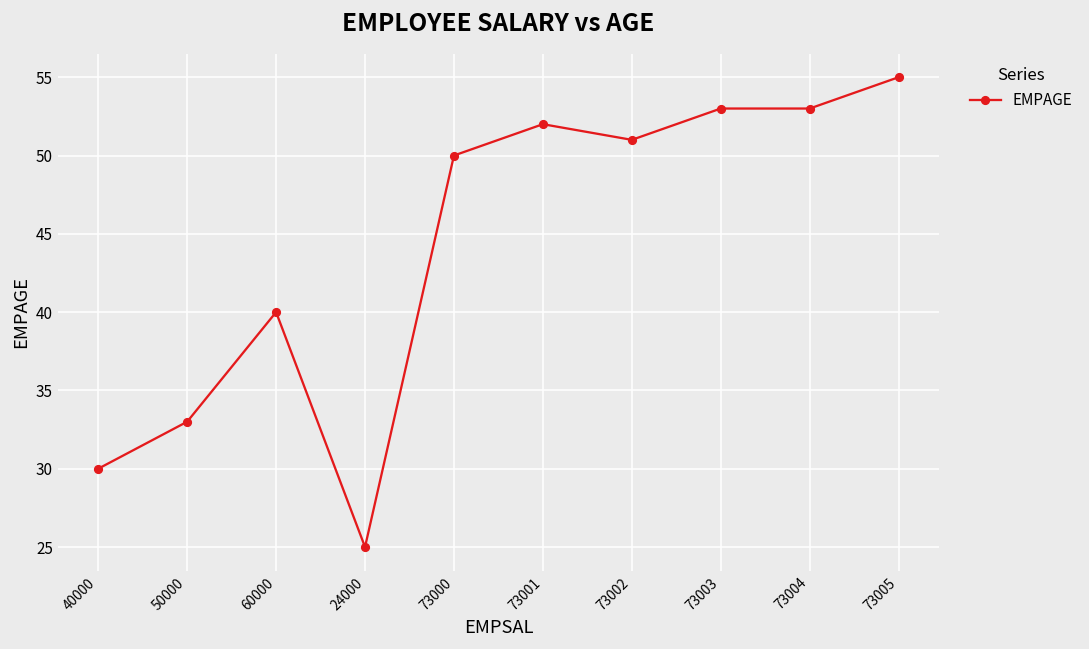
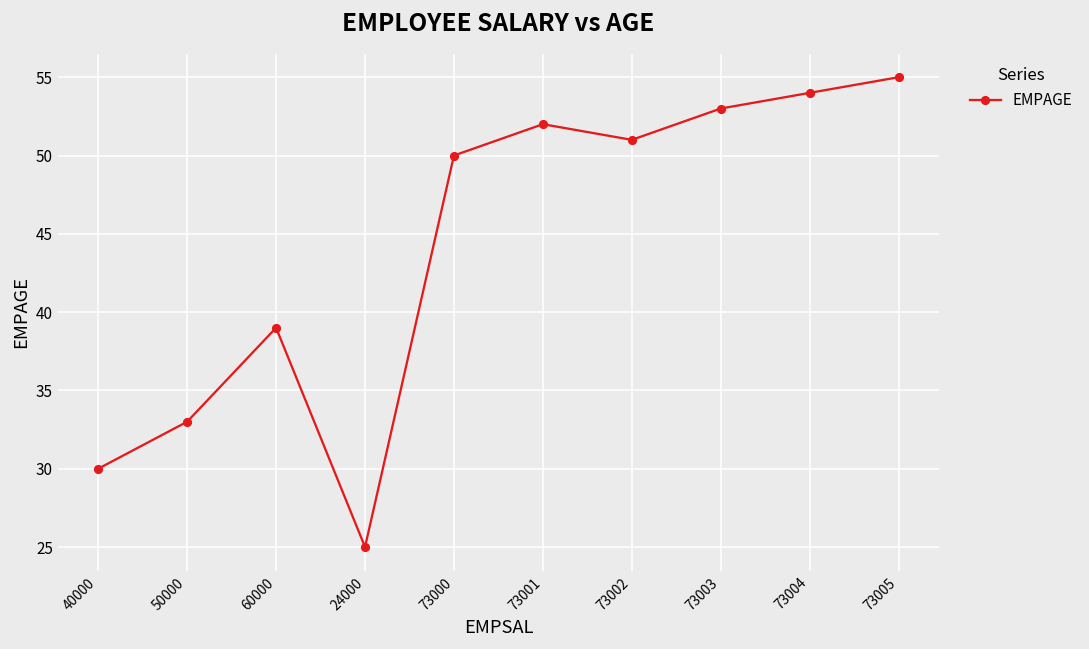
60000: 40 -> 39
73004: 53 -> 54
